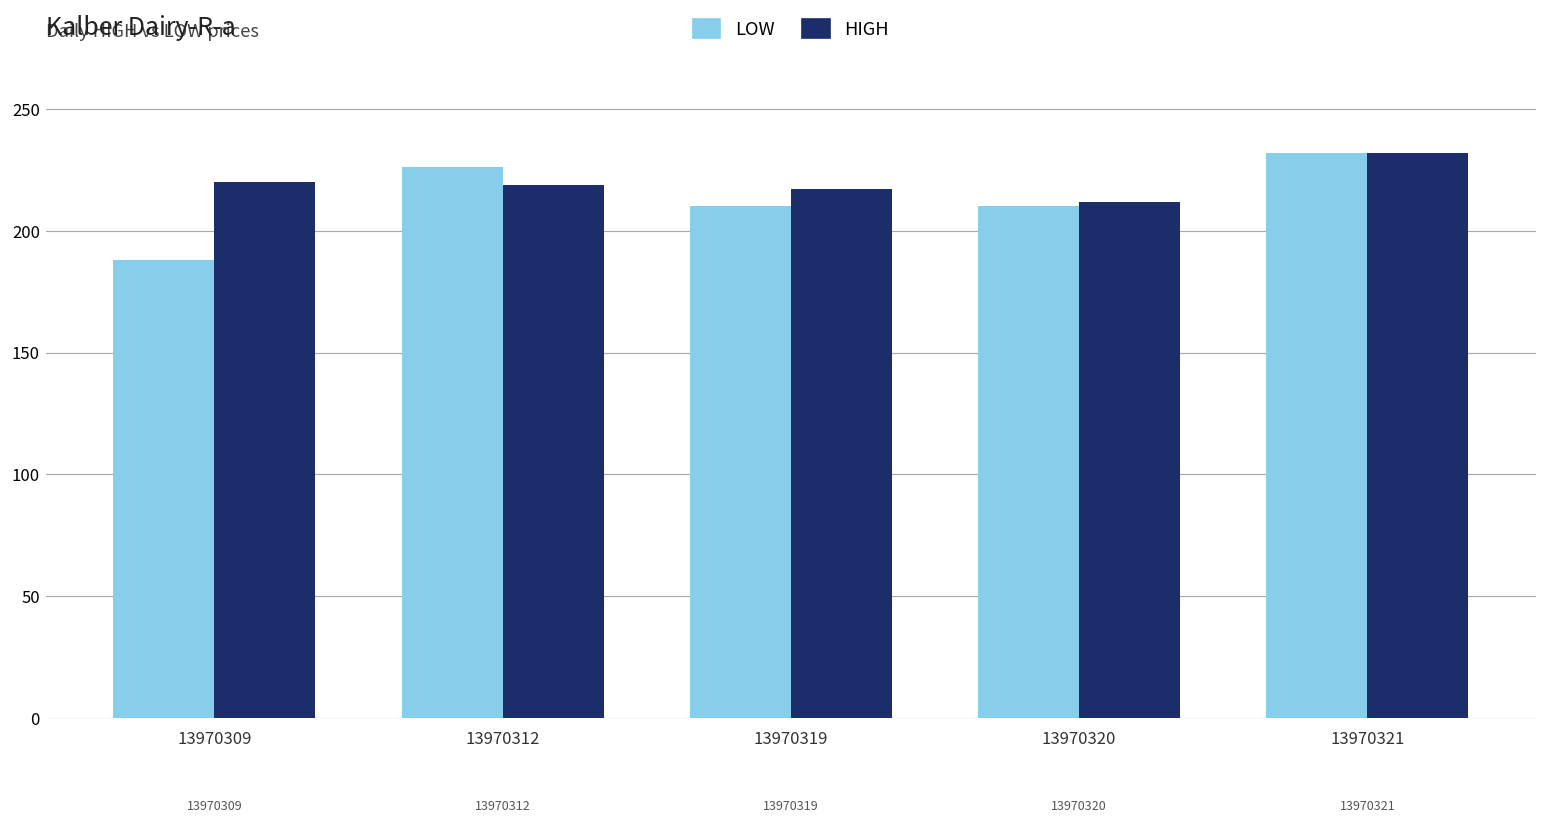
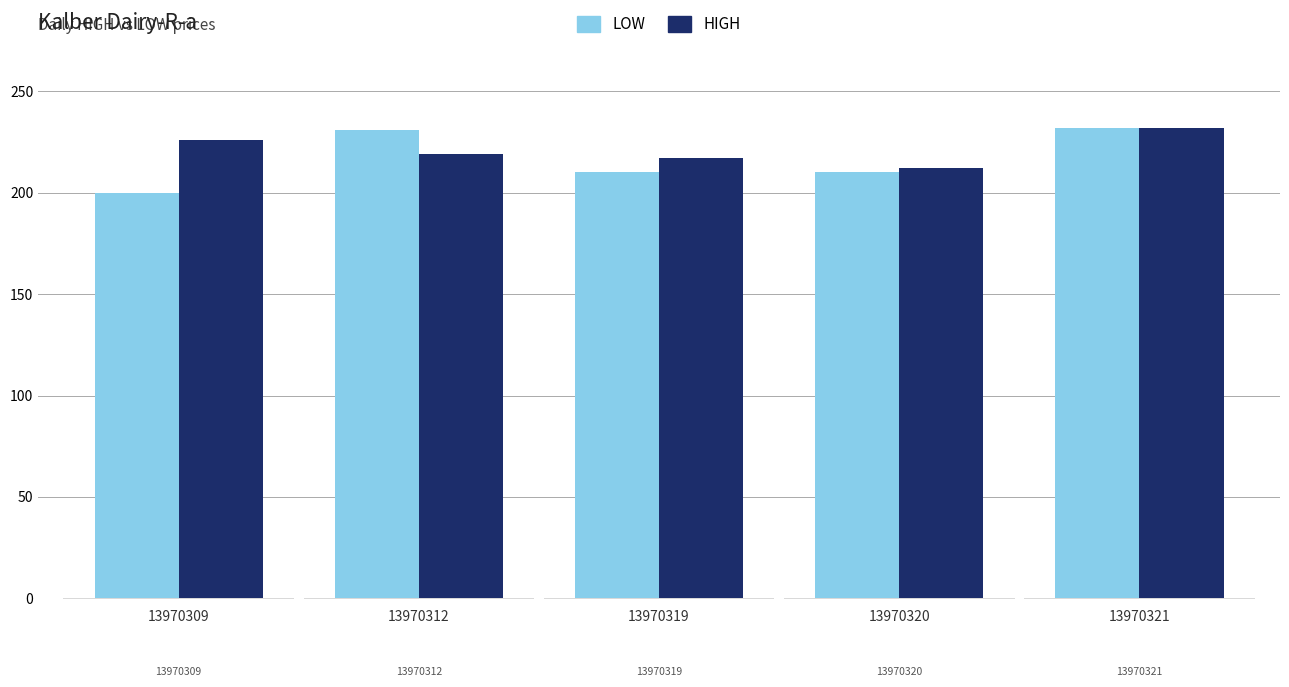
LOW, 13970309: 188 -> 200
HIGH, 13970309: 220 -> 226
LOW, 13970312: 226 -> 231
